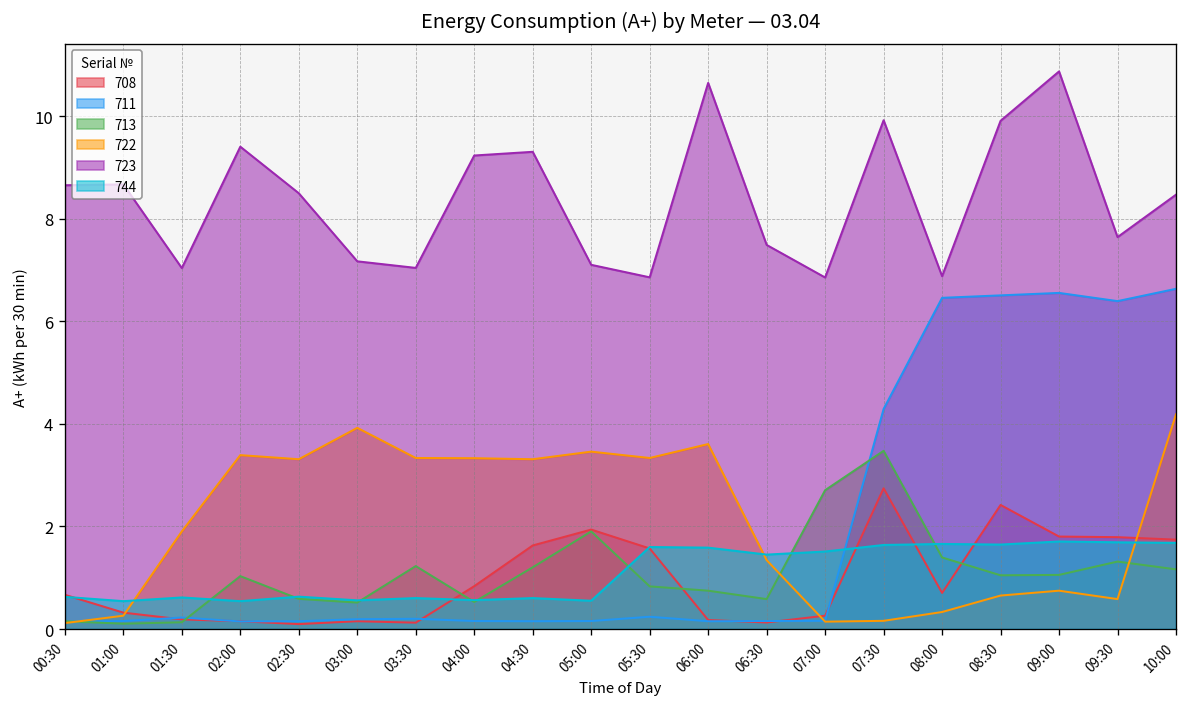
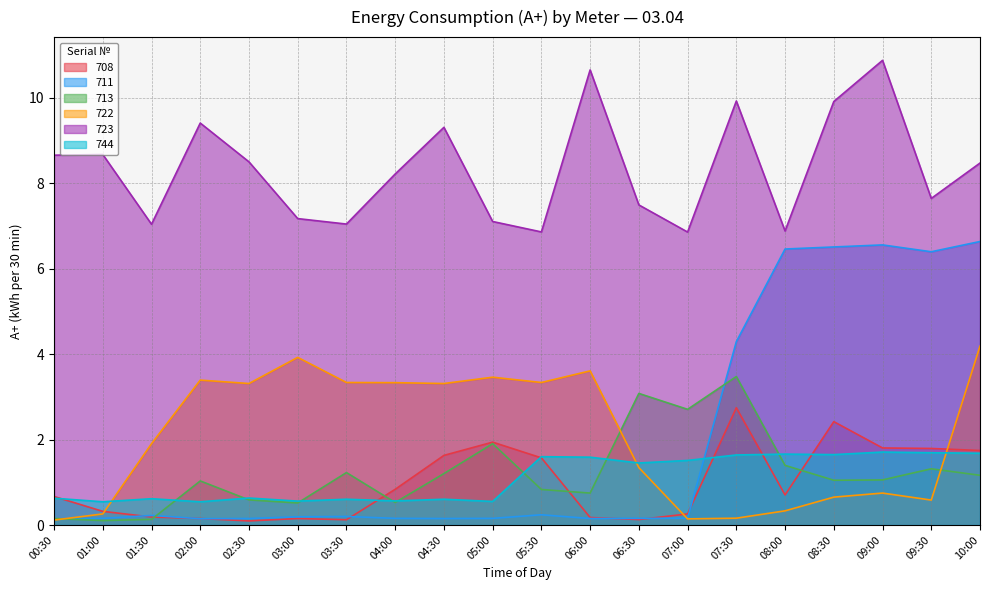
723, 04:00: 9.2 -> 8.2
713, 06:30: 0.6 -> 3.1
